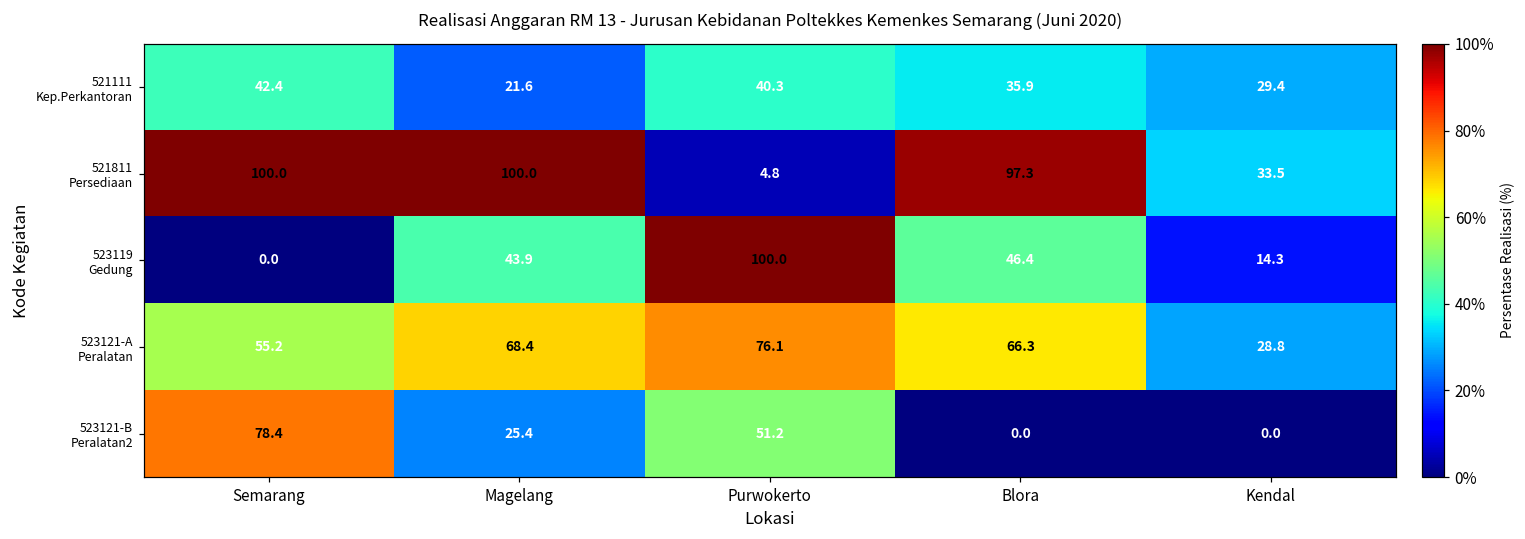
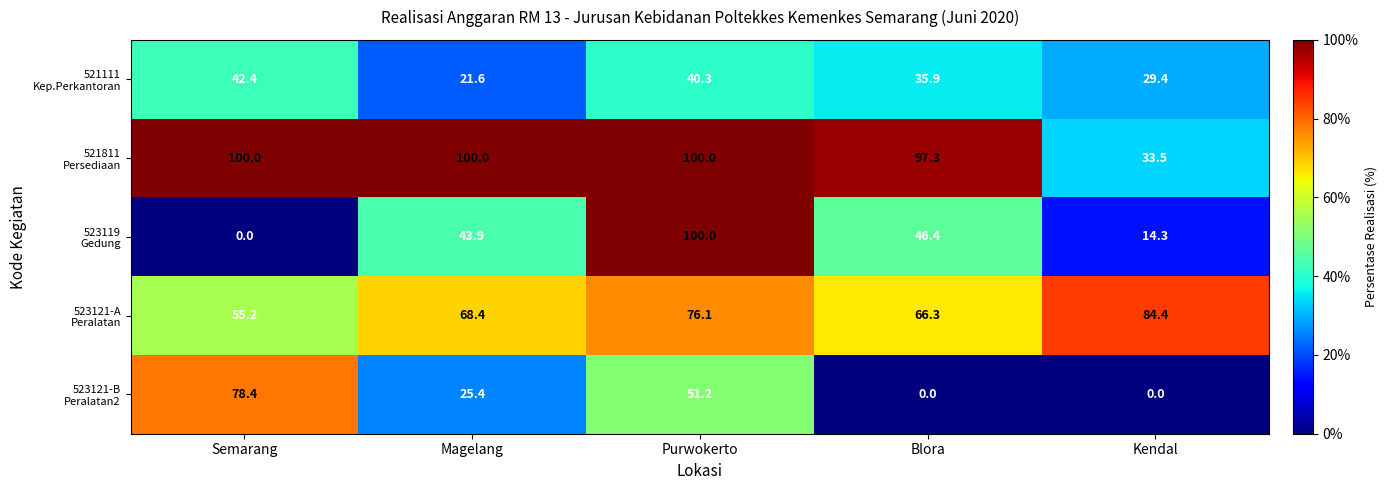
521811 Persediaan, Purwokerto: 4.8 -> 100.0
523121-A Peralatan, Kendal: 28.8 -> 84.4
